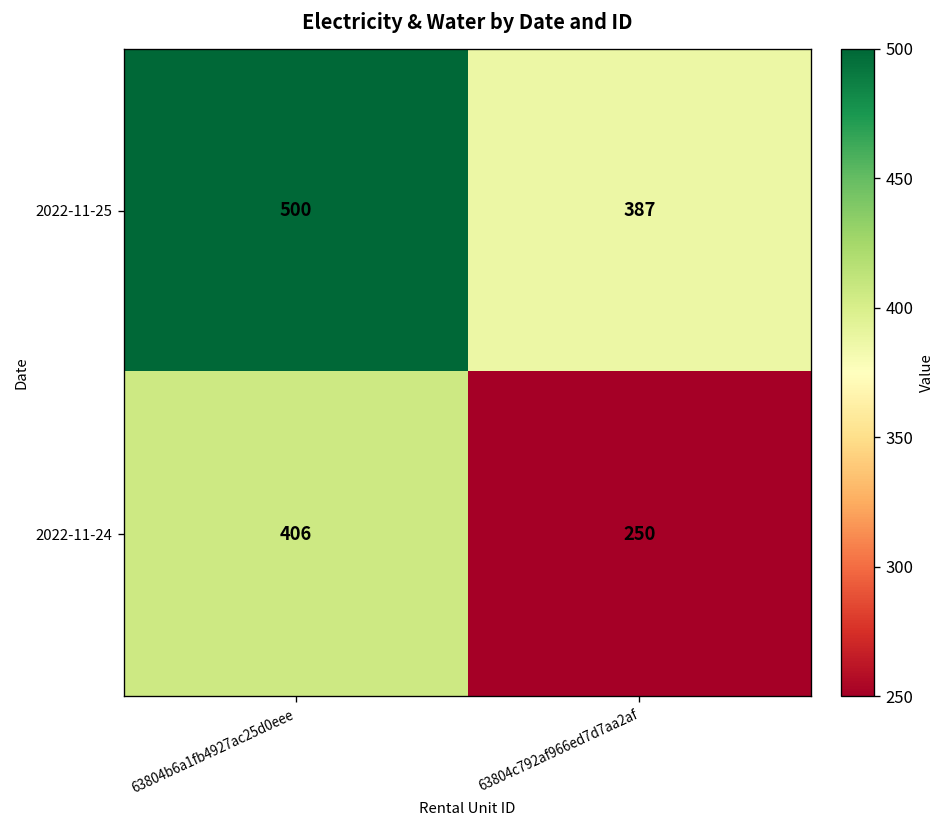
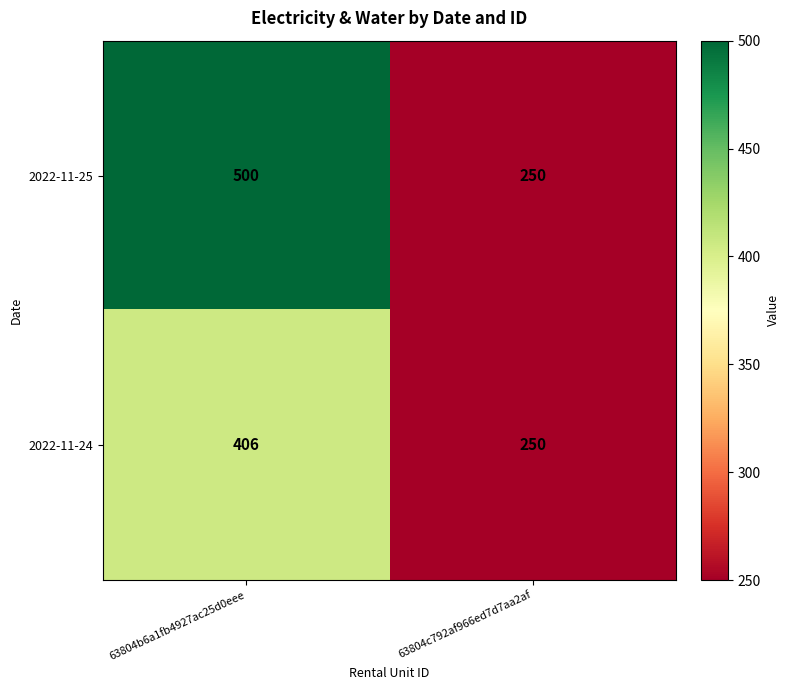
2022-11-25, 63804c792af966ed7d7aa2af: 387 -> 250
